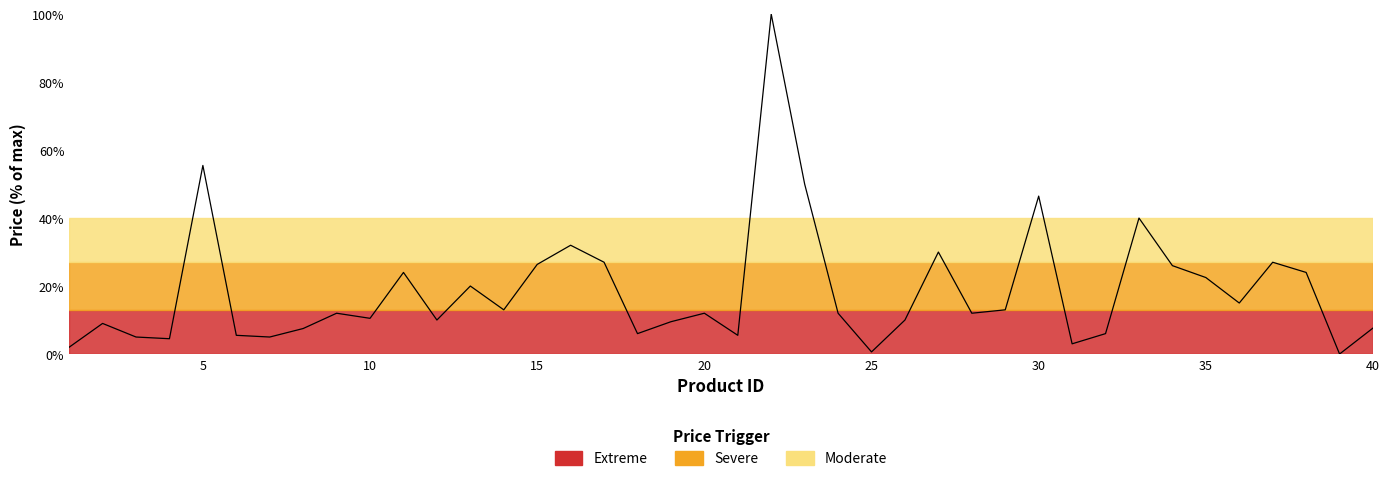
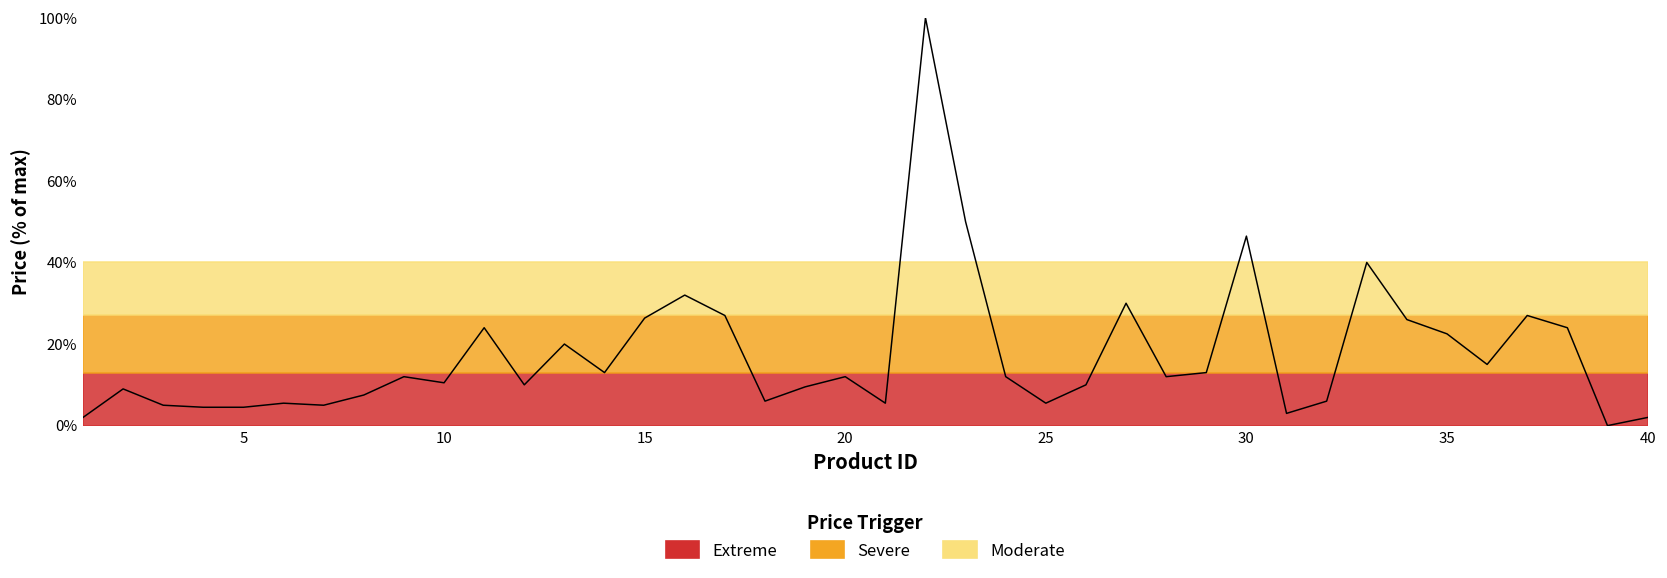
5: 55% -> 5%
25: 1% -> 6%
40: 8% -> 2%
